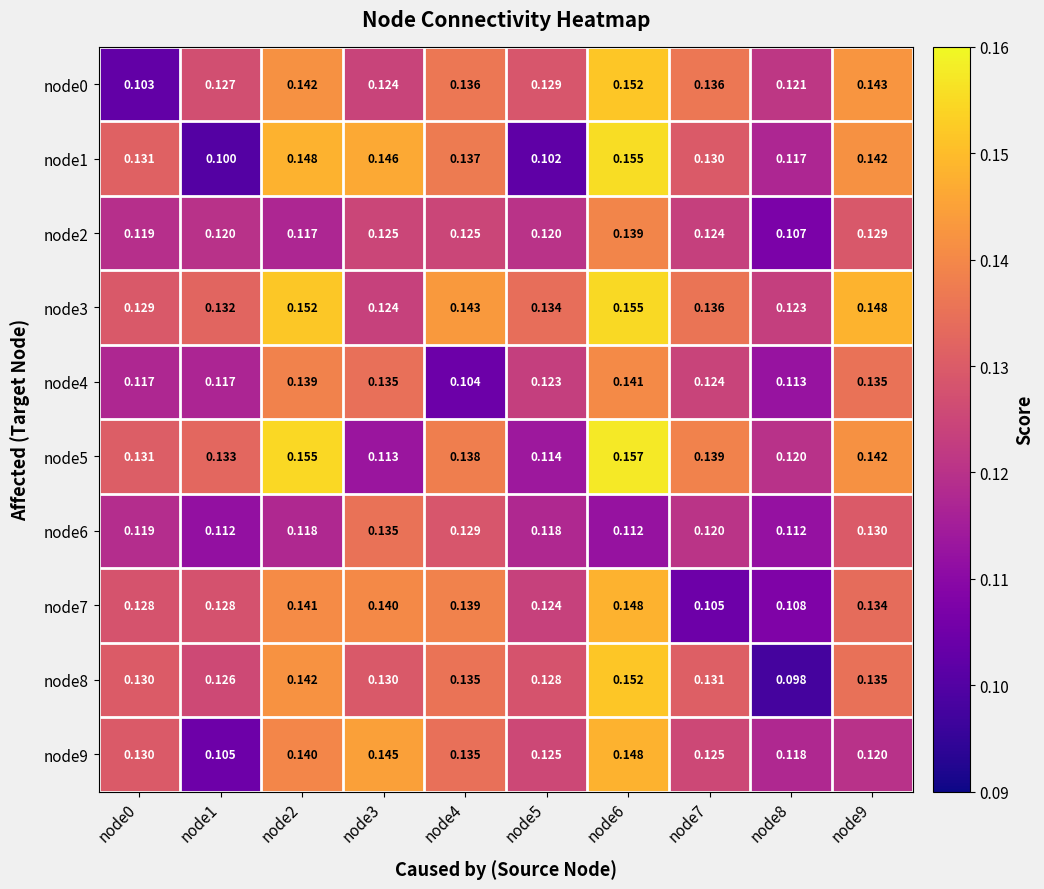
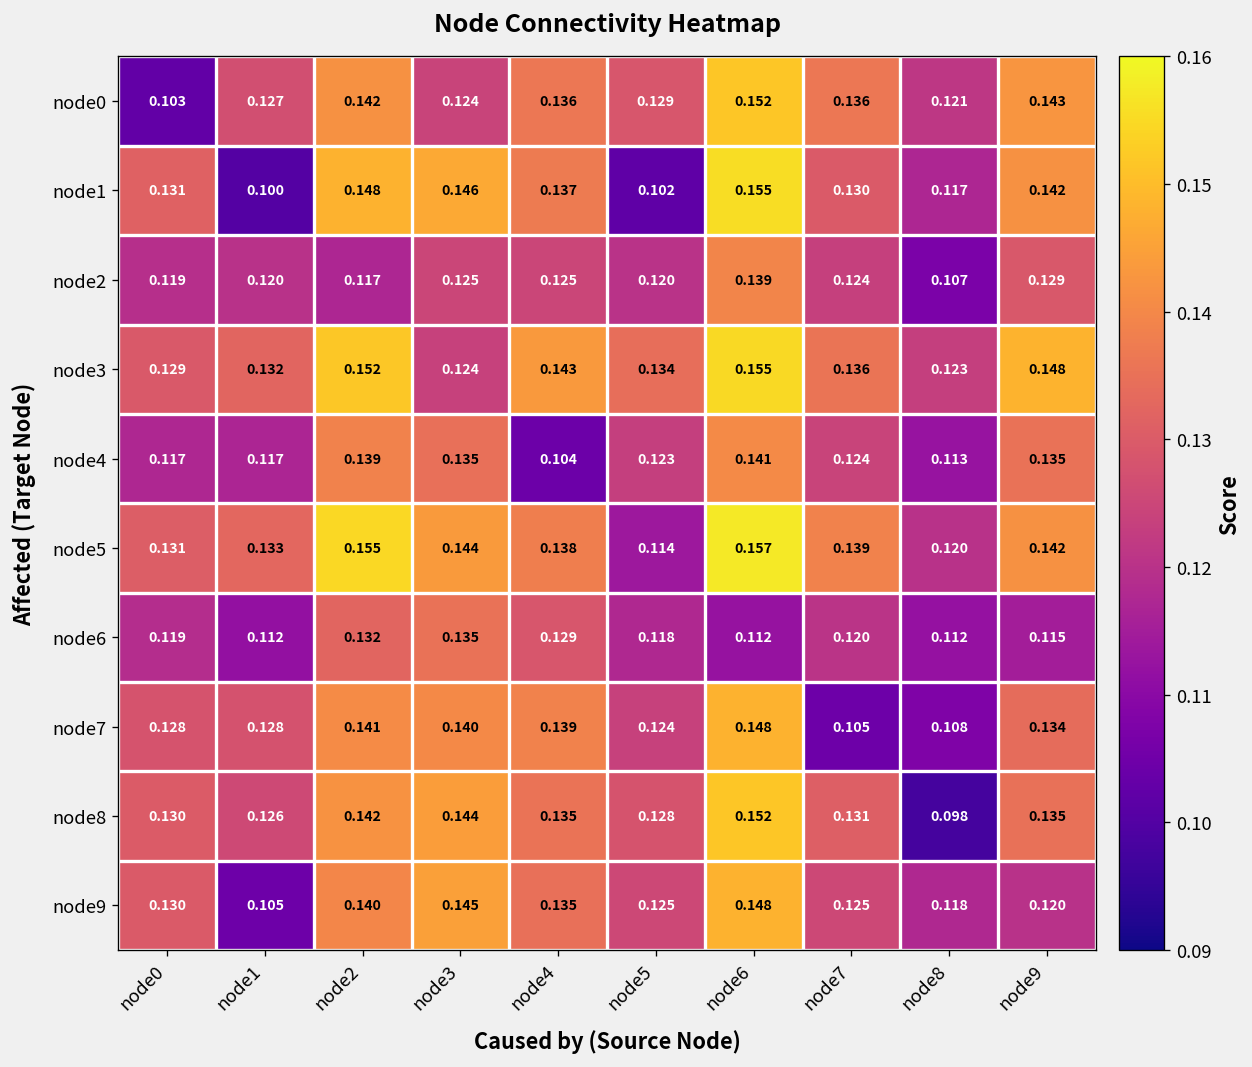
node5, node3: 0.113 -> 0.144
node6, node2: 0.118 -> 0.132
node6, node9: 0.130 -> 0.115
node8, node3: 0.130 -> 0.144
